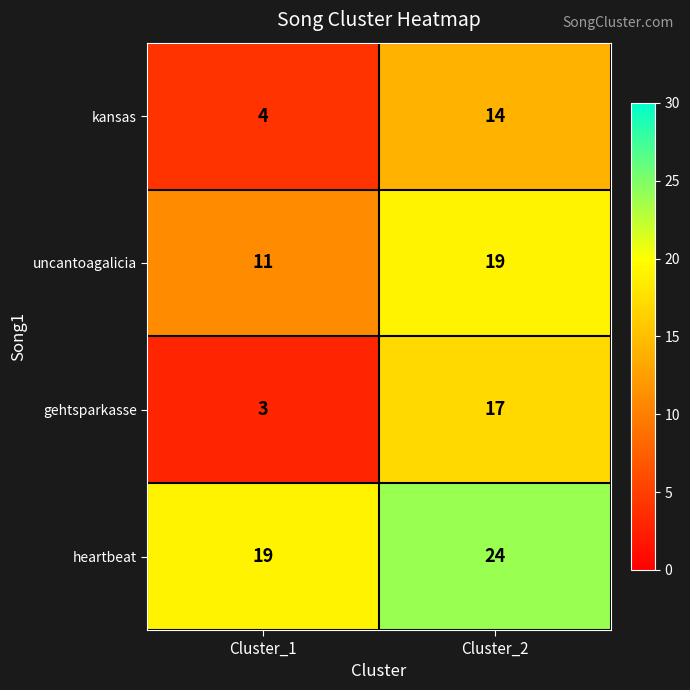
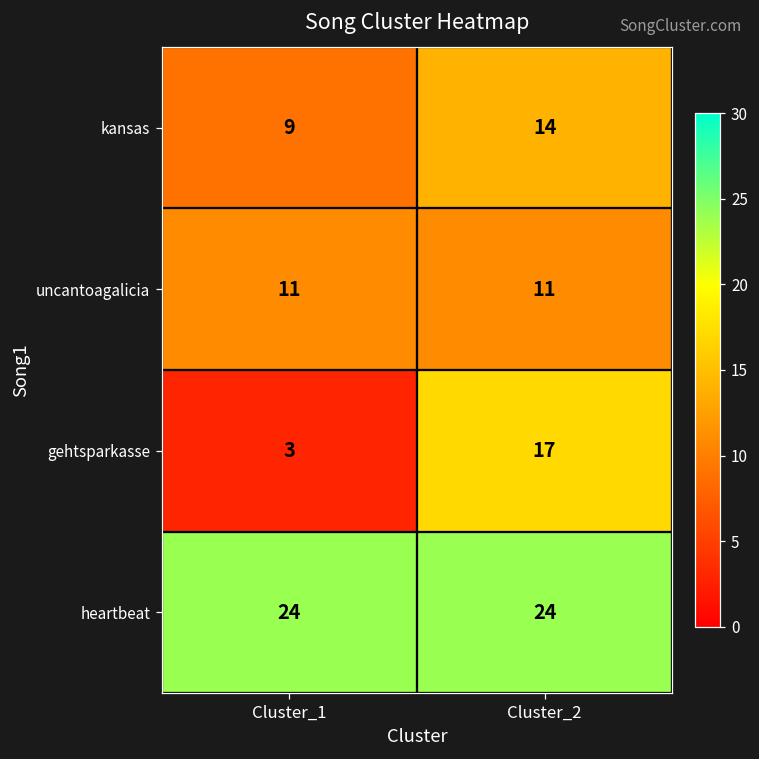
kansas, Cluster_1: 4 -> 9
uncantoagalicia, Cluster_2: 19 -> 11
heartbeat, Cluster_1: 19 -> 24
